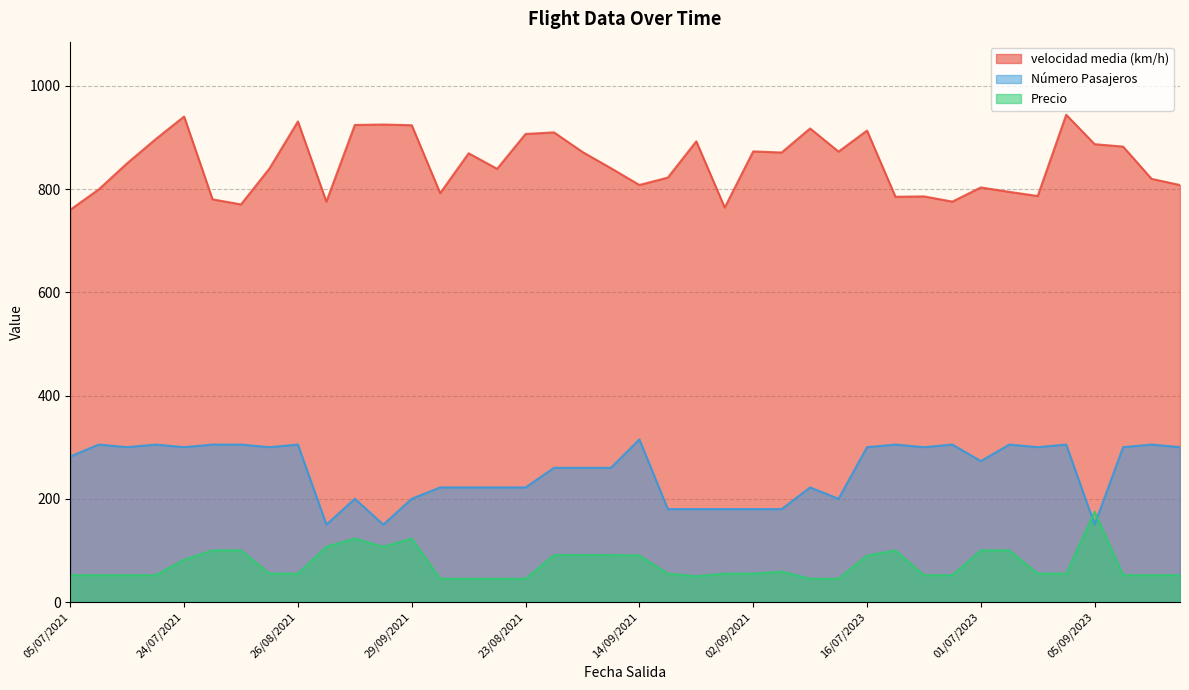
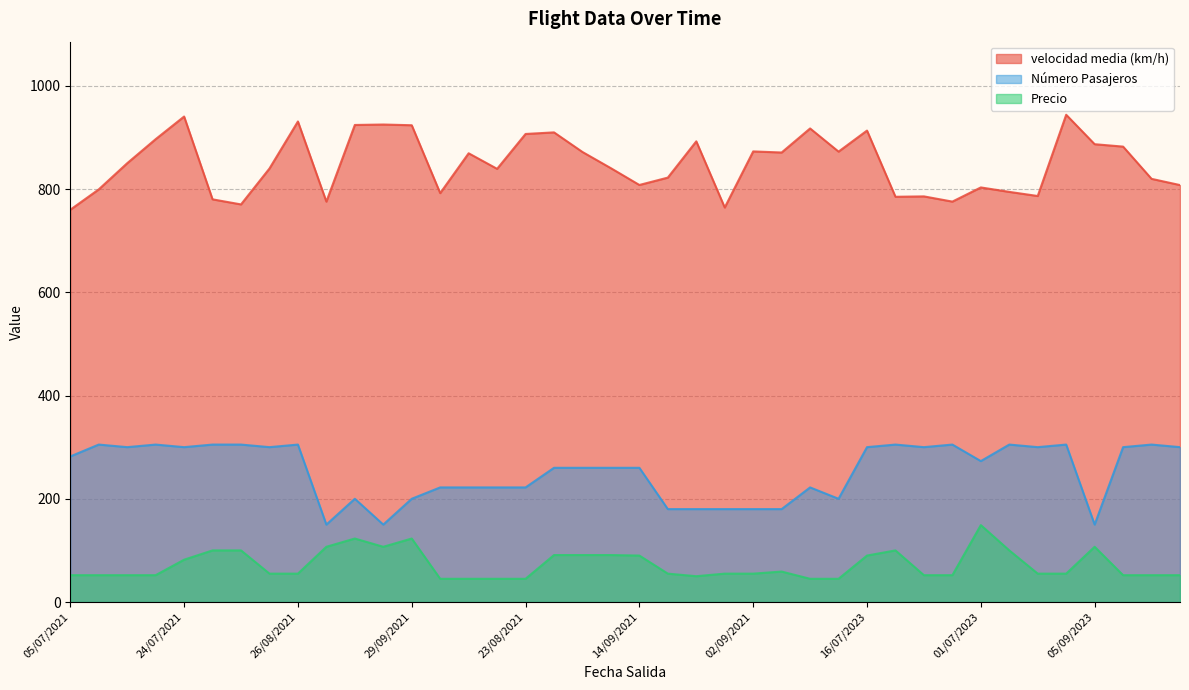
Número Pasajeros, 14/09/2021: 320 -> 260
Precio, 01/07/2023: 100 -> 150
Precio, 05/09/2023: 180 -> 110
